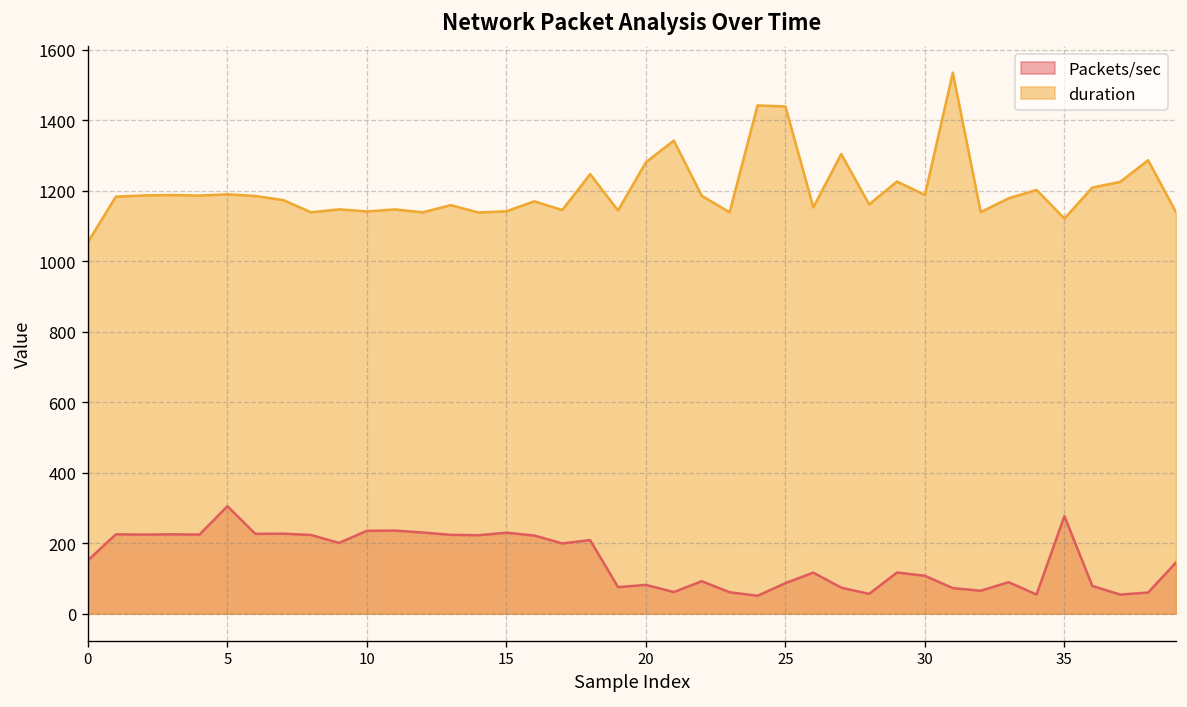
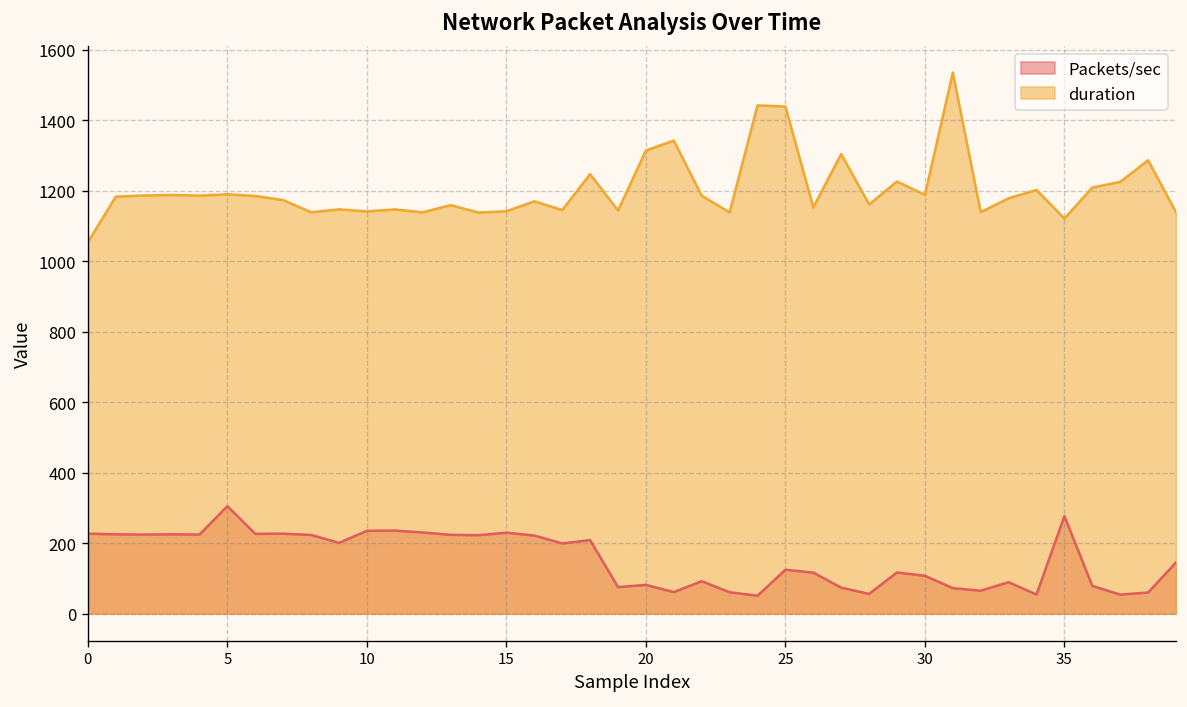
Packets/sec, 0: 150 -> 230
duration, 20: 1280 -> 1310
Packets/sec, 25: 90 -> 120
